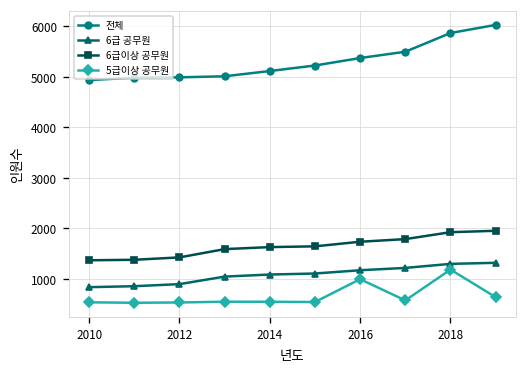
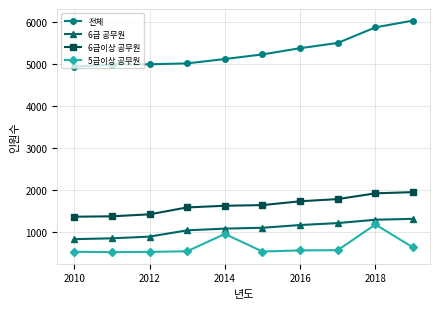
5급이상 공무원, 2014: 500 -> 1000
5급이상 공무원, 2016: 1000 -> 600
